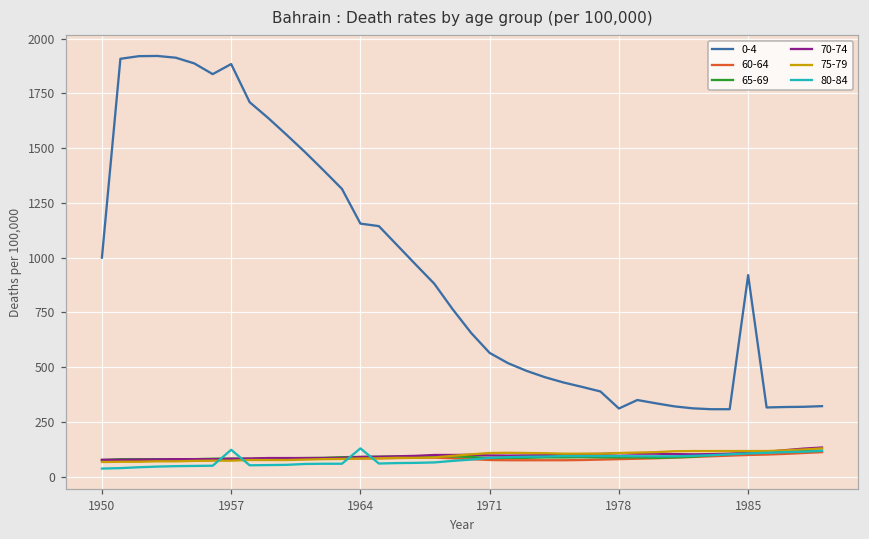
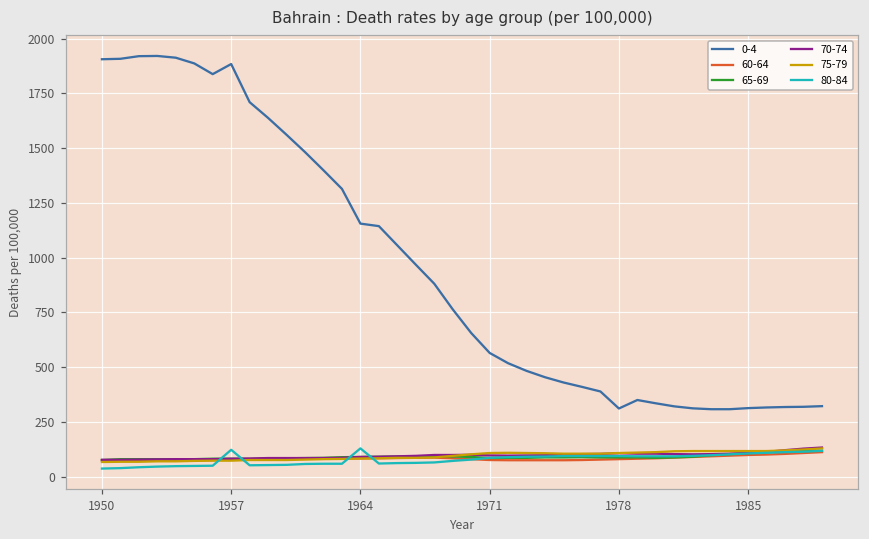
0-4, 1950: 1000 -> 1910
0-4, 1985: 920 -> 310
